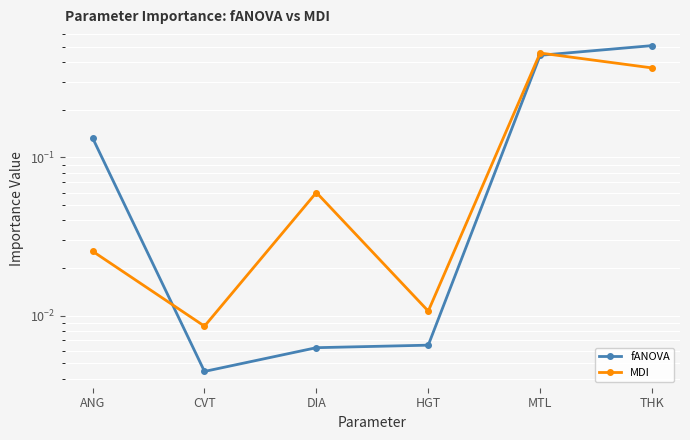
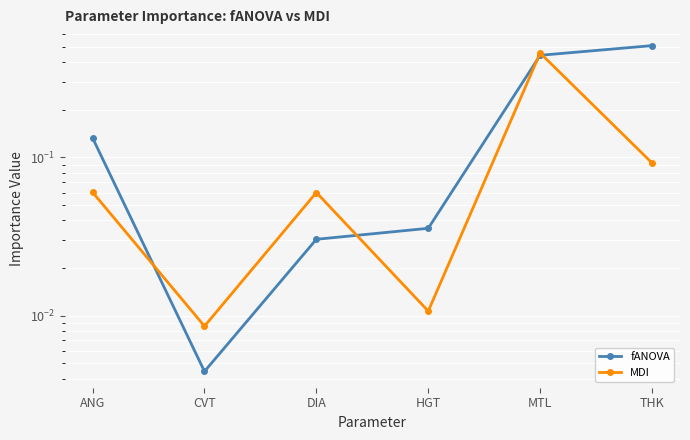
MDI, ANG: 0.026 -> 0.060
fANOVA, DIA: 0.0063 -> 0.030
fANOVA, HGT: 0.0065 -> 0.036
MDI, THK: 0.37 -> 0.09
